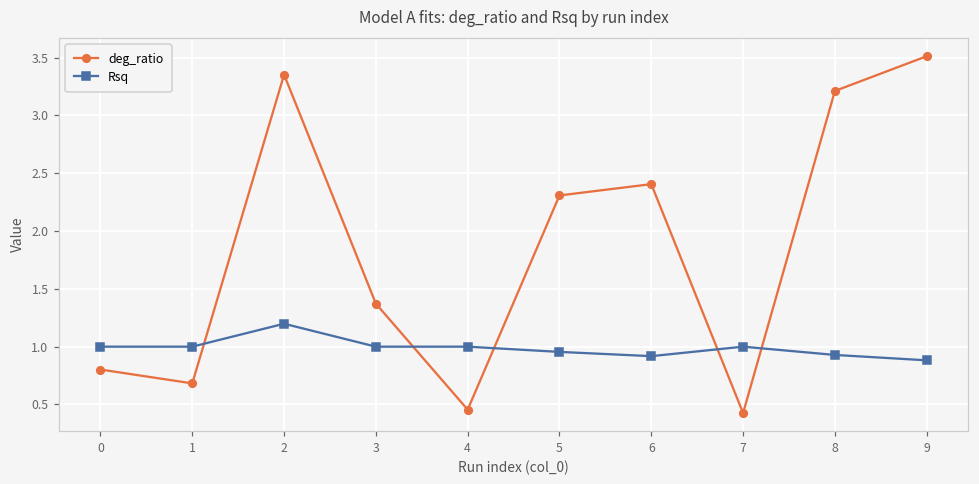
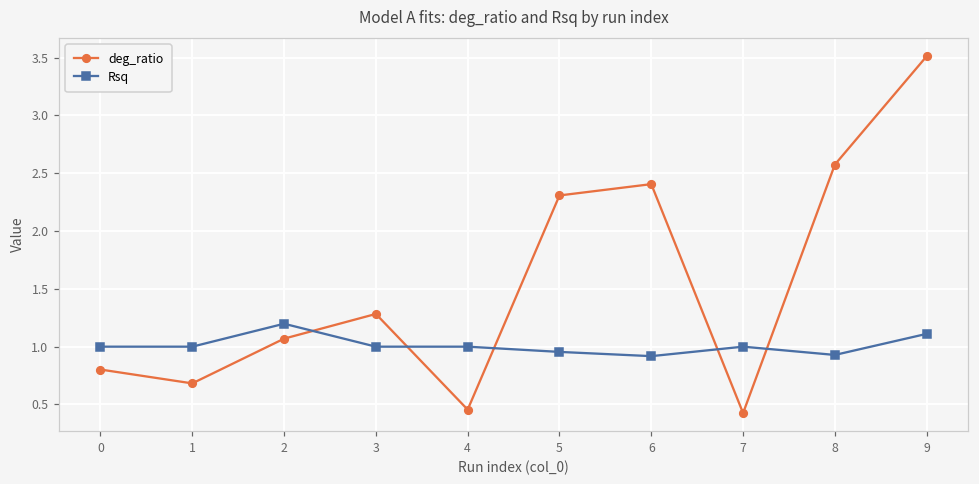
deg_ratio, 2: 3.35 -> 1.07
deg_ratio, 3: 1.37 -> 1.28
deg_ratio, 8: 3.21 -> 2.57
Rsq, 9: 0.88 -> 1.11
